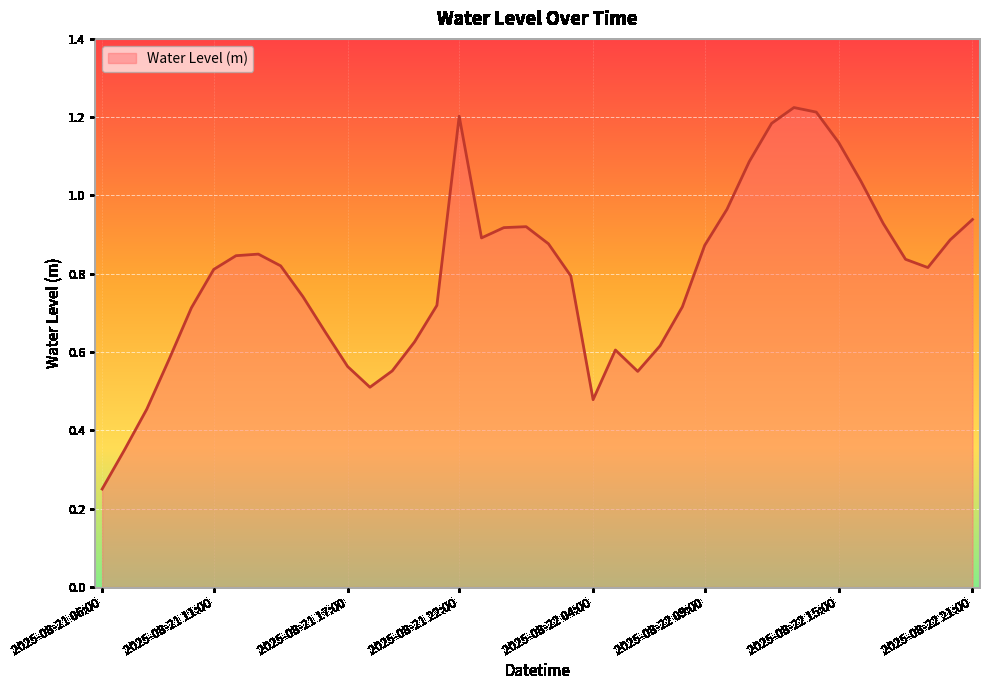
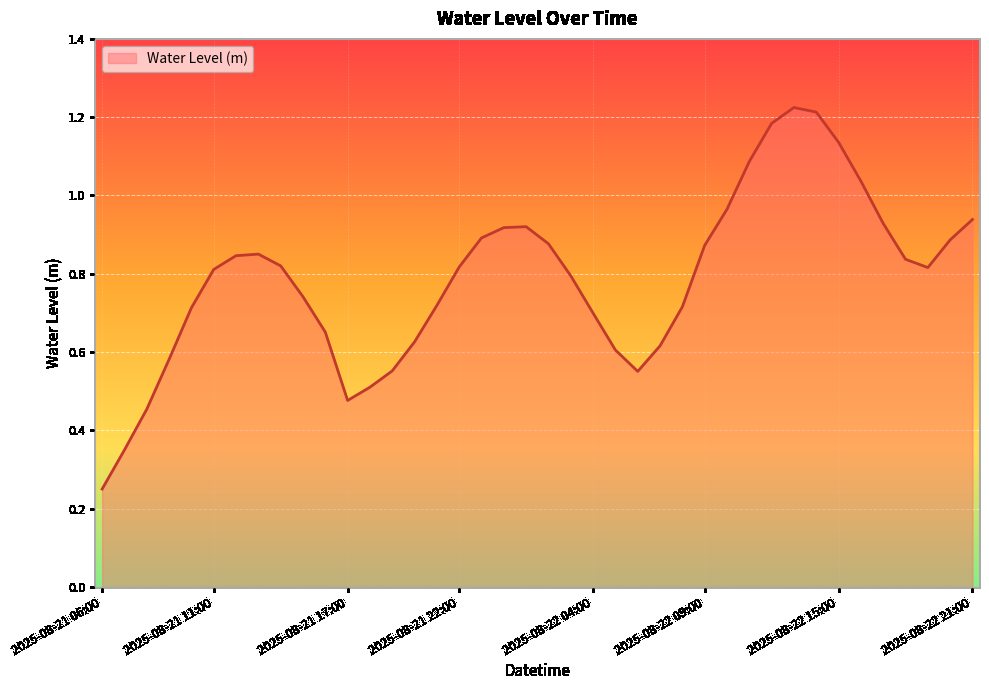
2025-08-21 17:00: 0.56 -> 0.48
2025-08-21 22:00: 1.20 -> 0.82
2025-08-22 04:00: 0.48 -> 0.70
